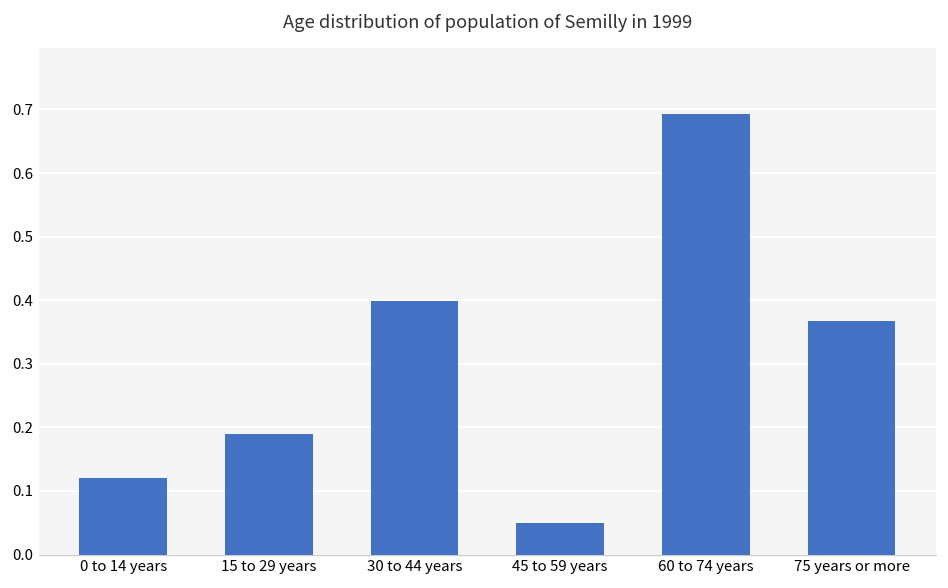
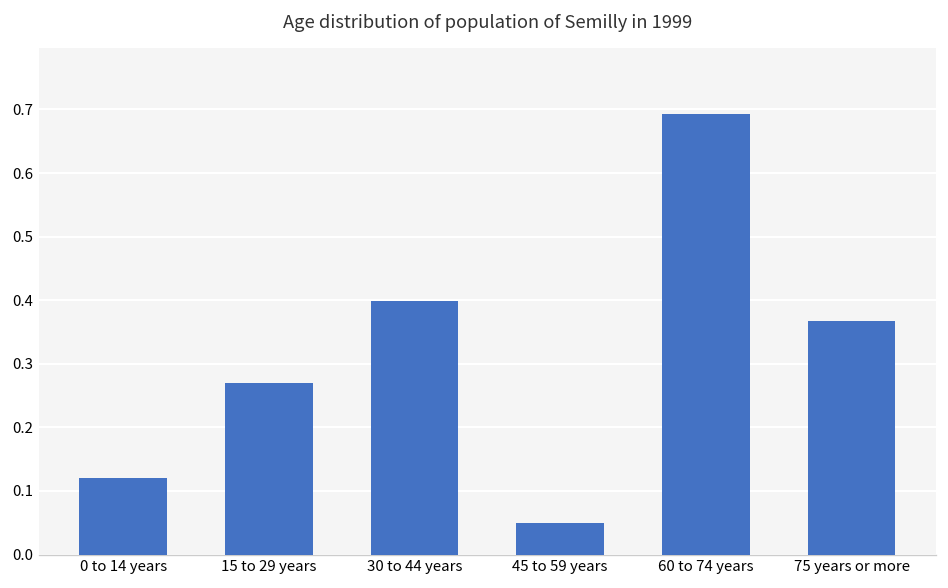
15 to 29 years: 0.19 -> 0.27
